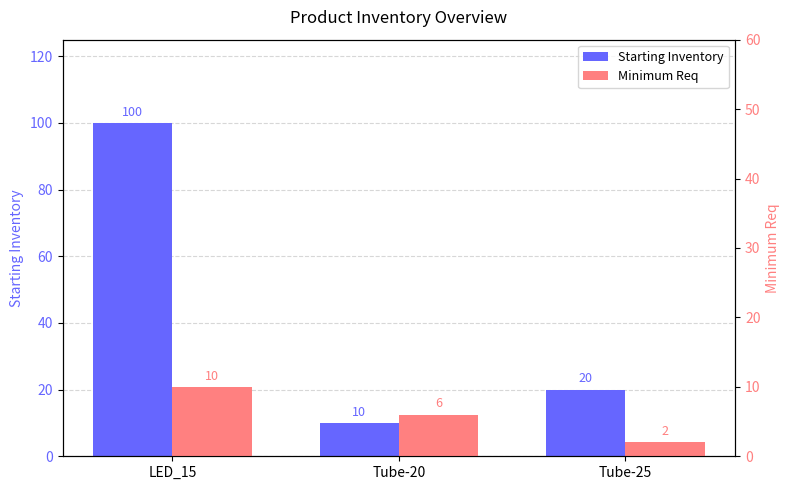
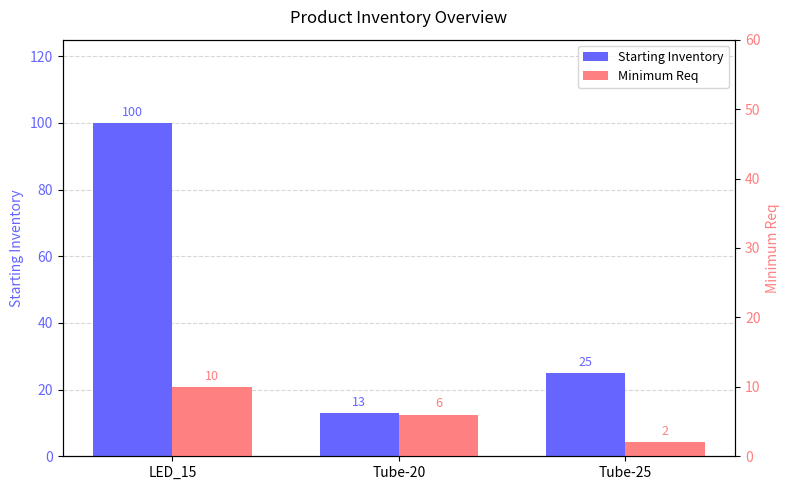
Starting Inventory, Tube-20: 10 -> 13
Starting Inventory, Tube-25: 20 -> 25
